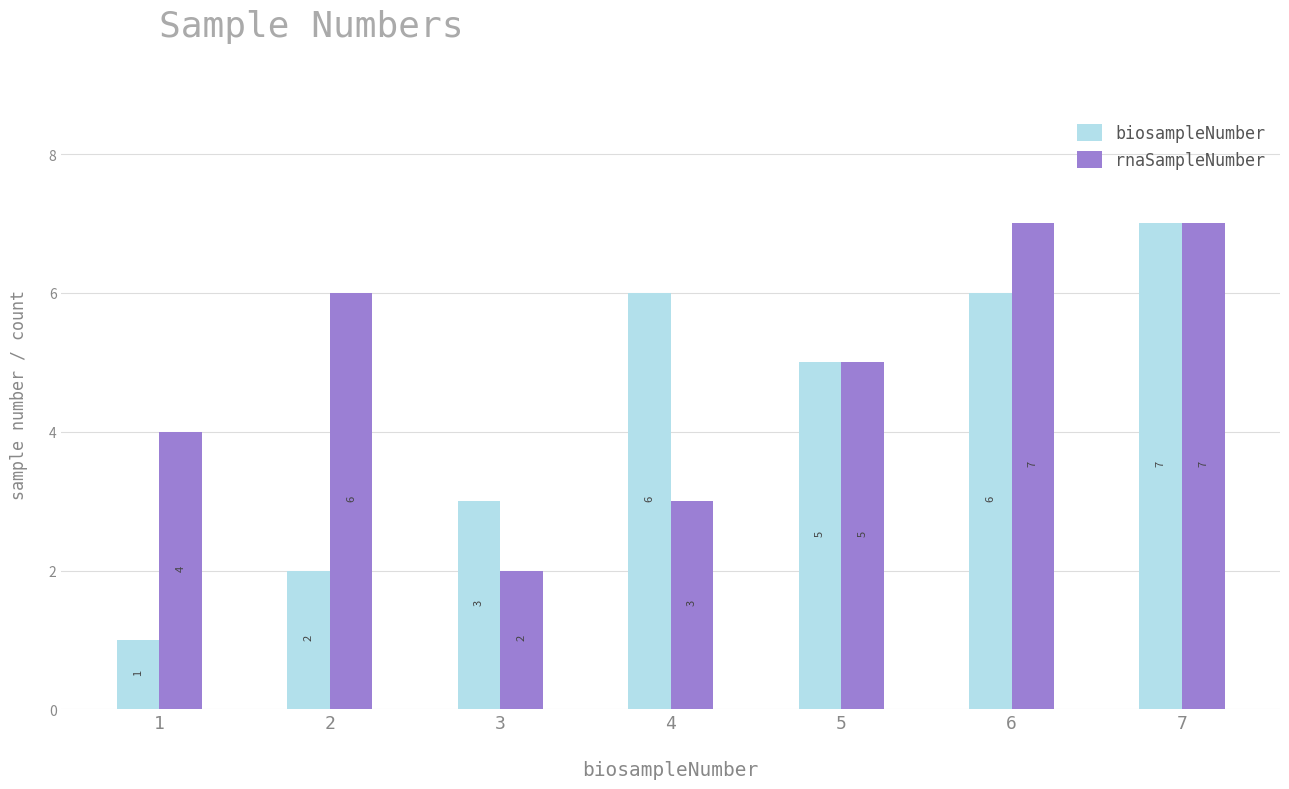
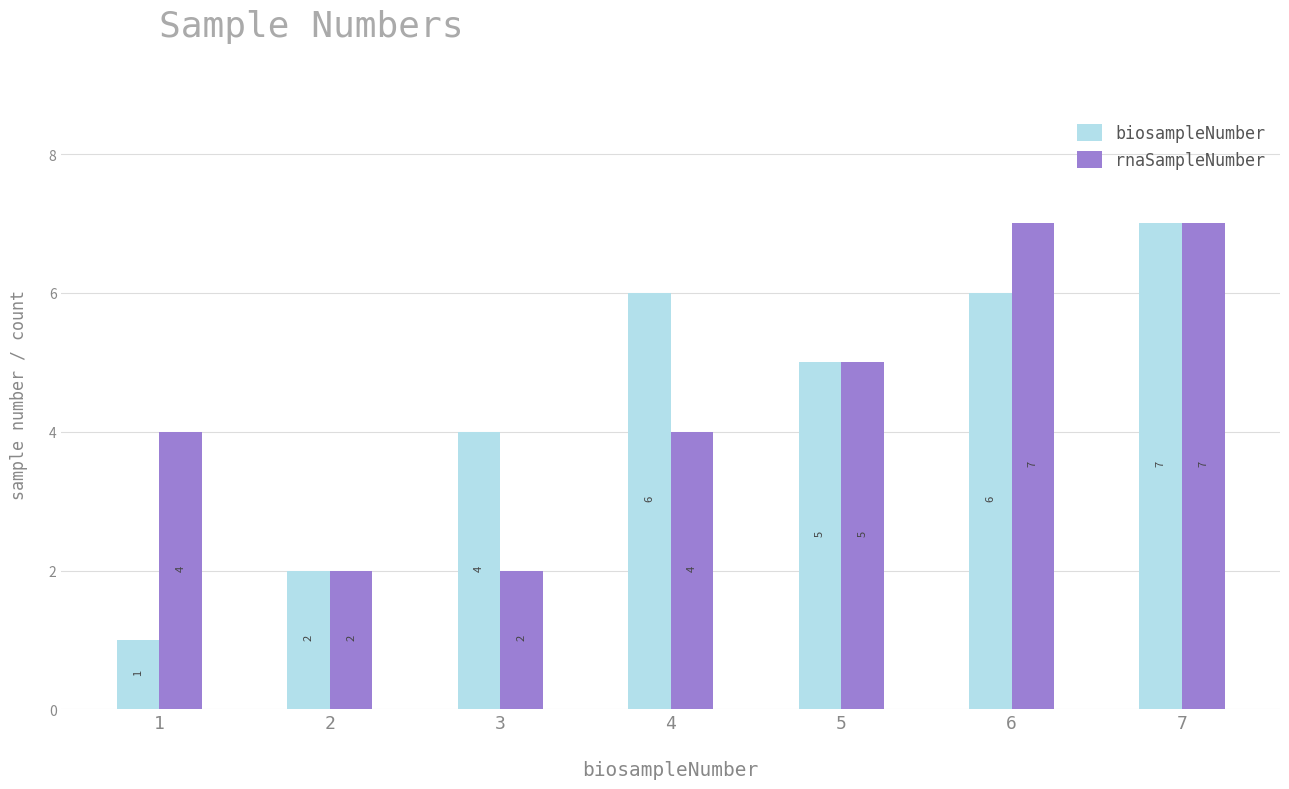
rnaSampleNumber, 2: 6 -> 2
biosampleNumber, 3: 3 -> 4
rnaSampleNumber, 4: 3 -> 4
